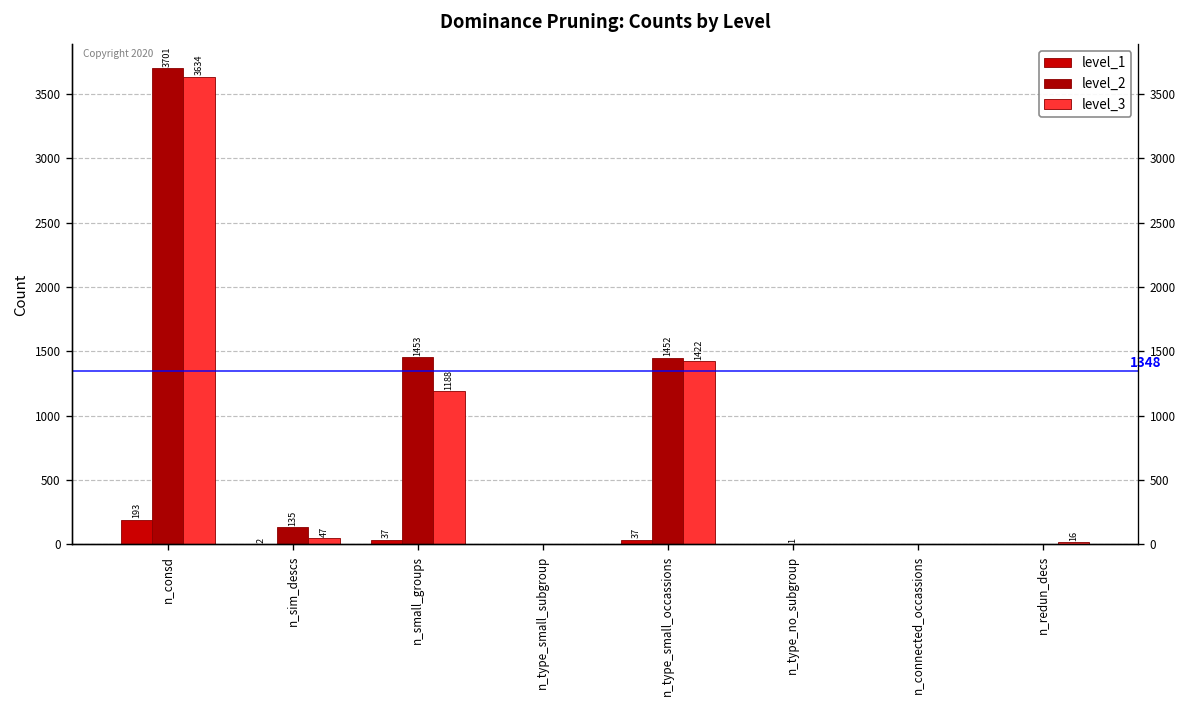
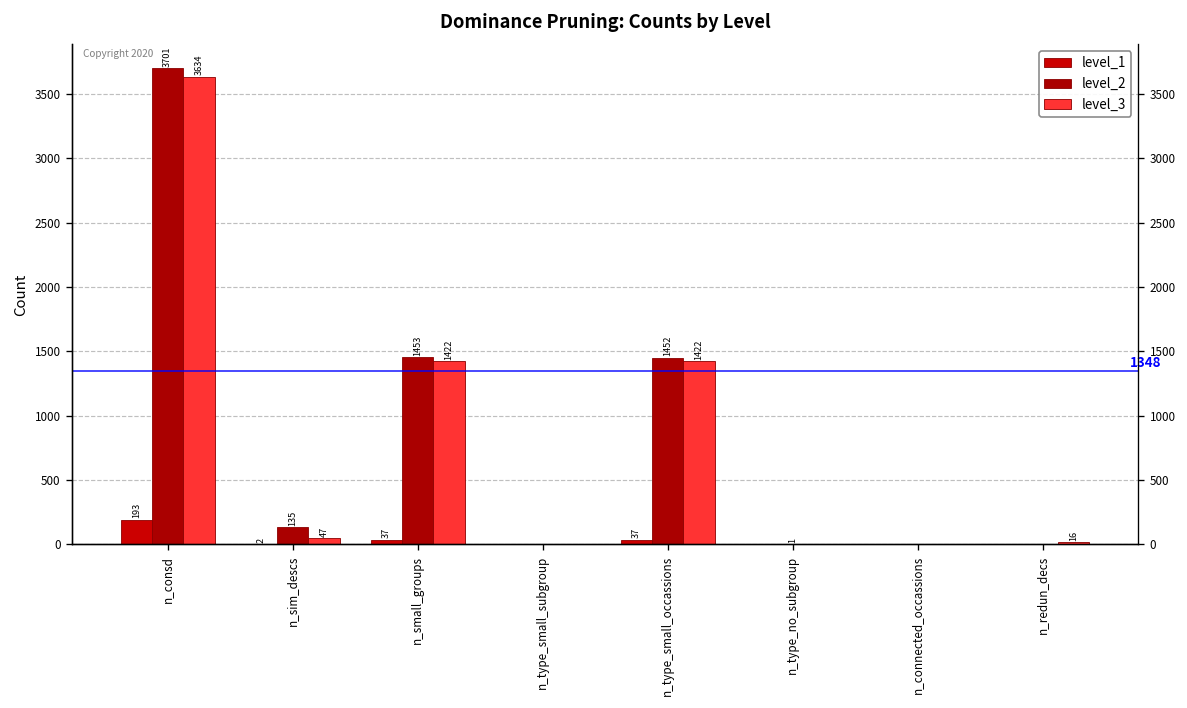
level_3, n_small_groups: 1188 -> 1422
